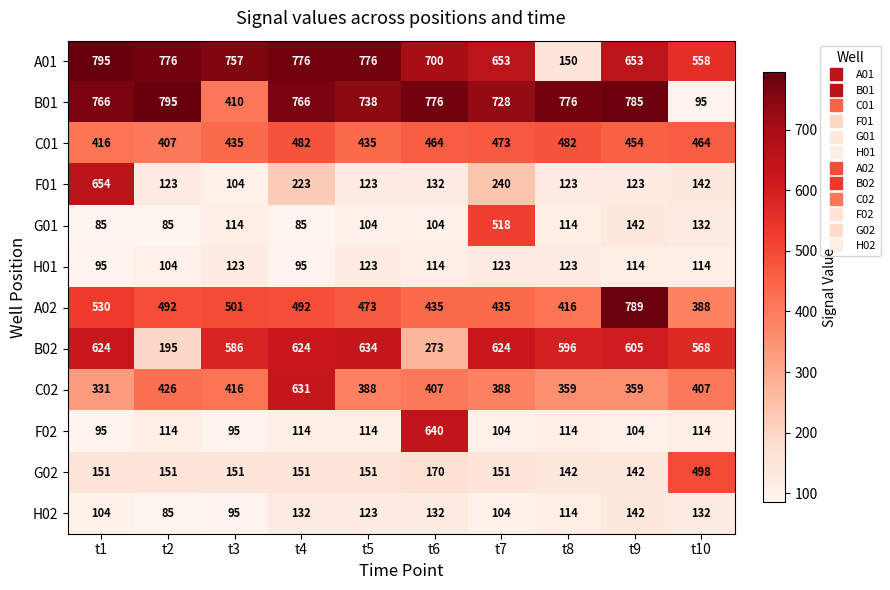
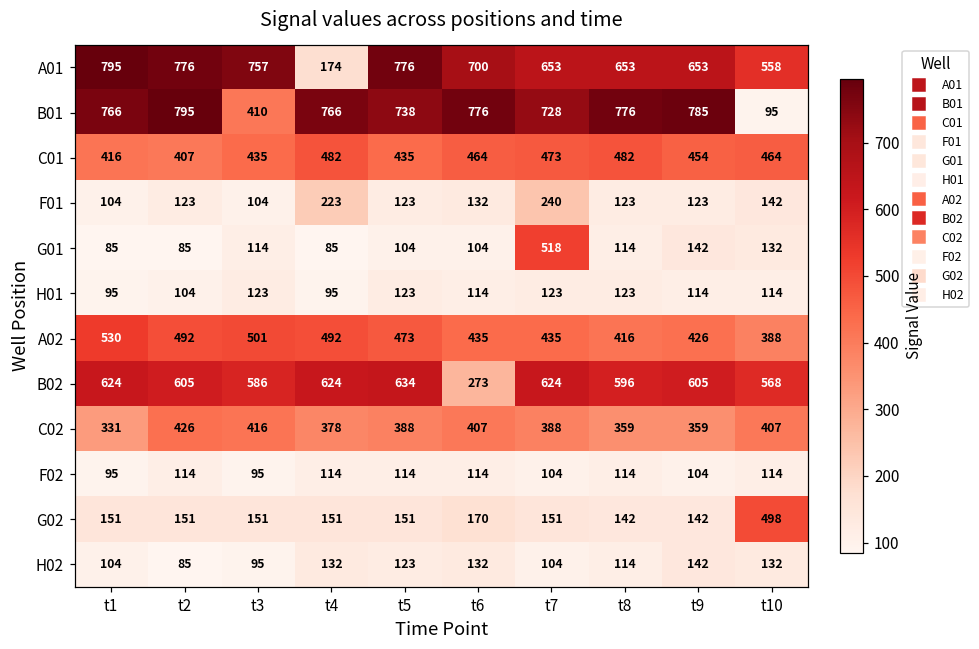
A01, t4: 776 -> 174
A01, t8: 150 -> 653
F01, t1: 654 -> 104
A02, t9: 789 -> 426
B02, t2: 195 -> 605
C02, t4: 631 -> 378
F02, t6: 640 -> 114
